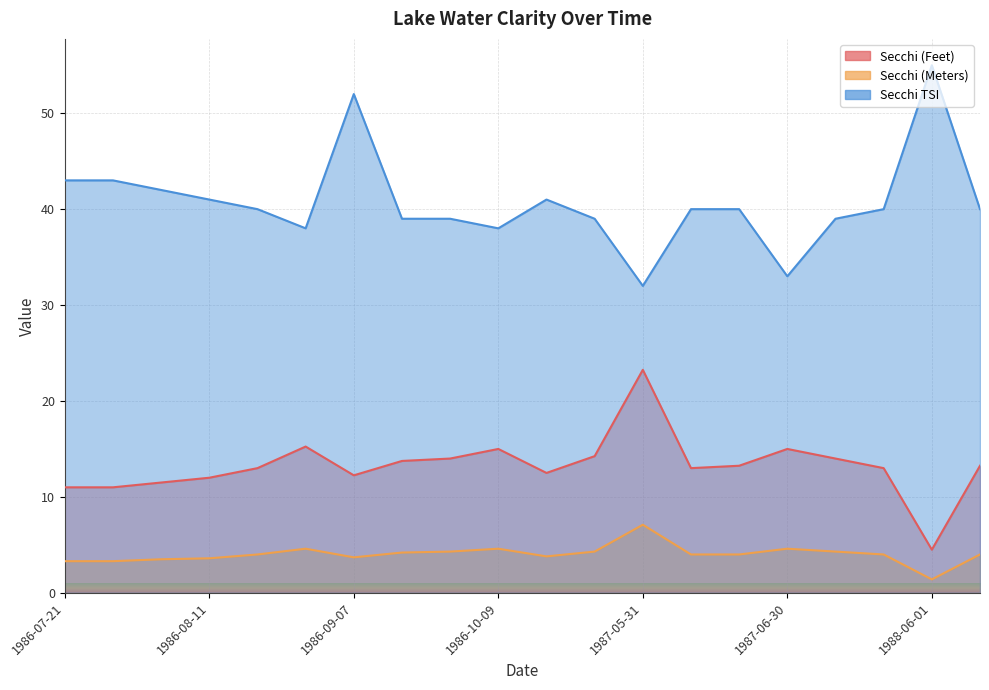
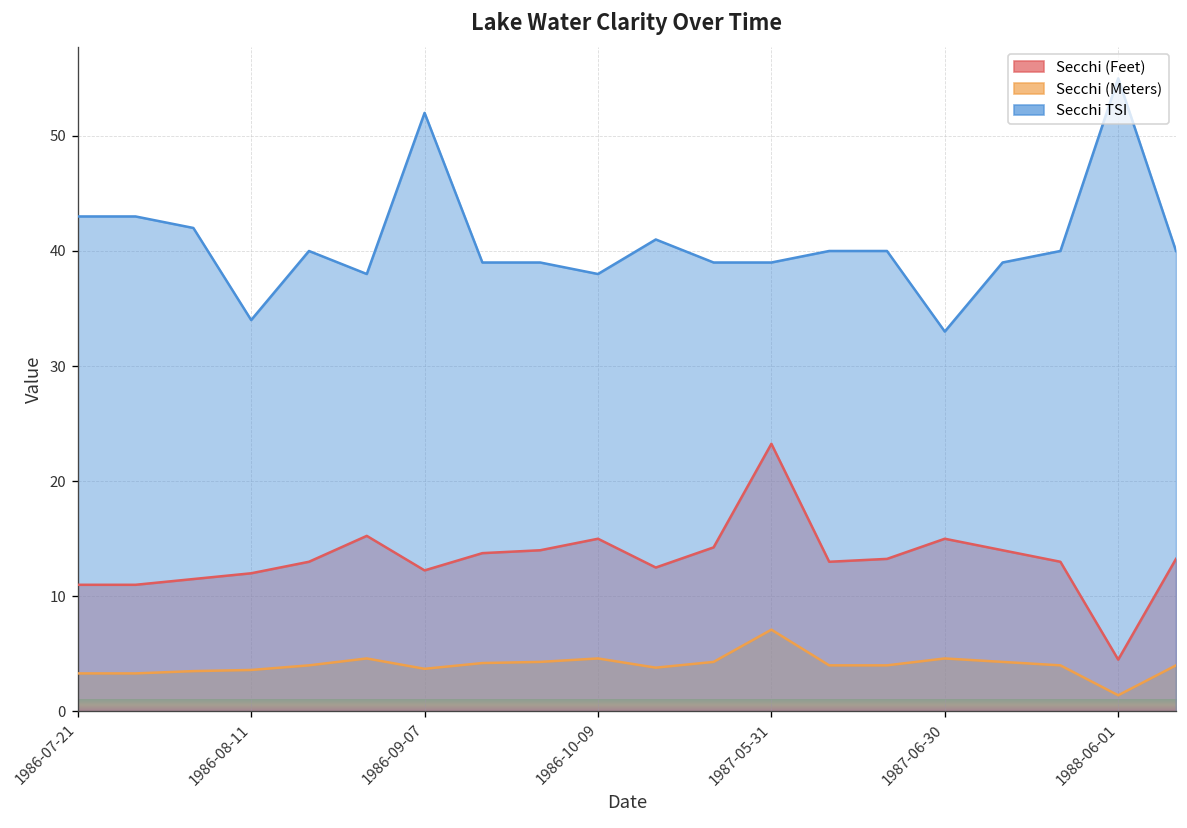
Secchi TSI, 1986-08-11: 41 -> 34
Secchi TSI, 1987-05-31: 32 -> 39
